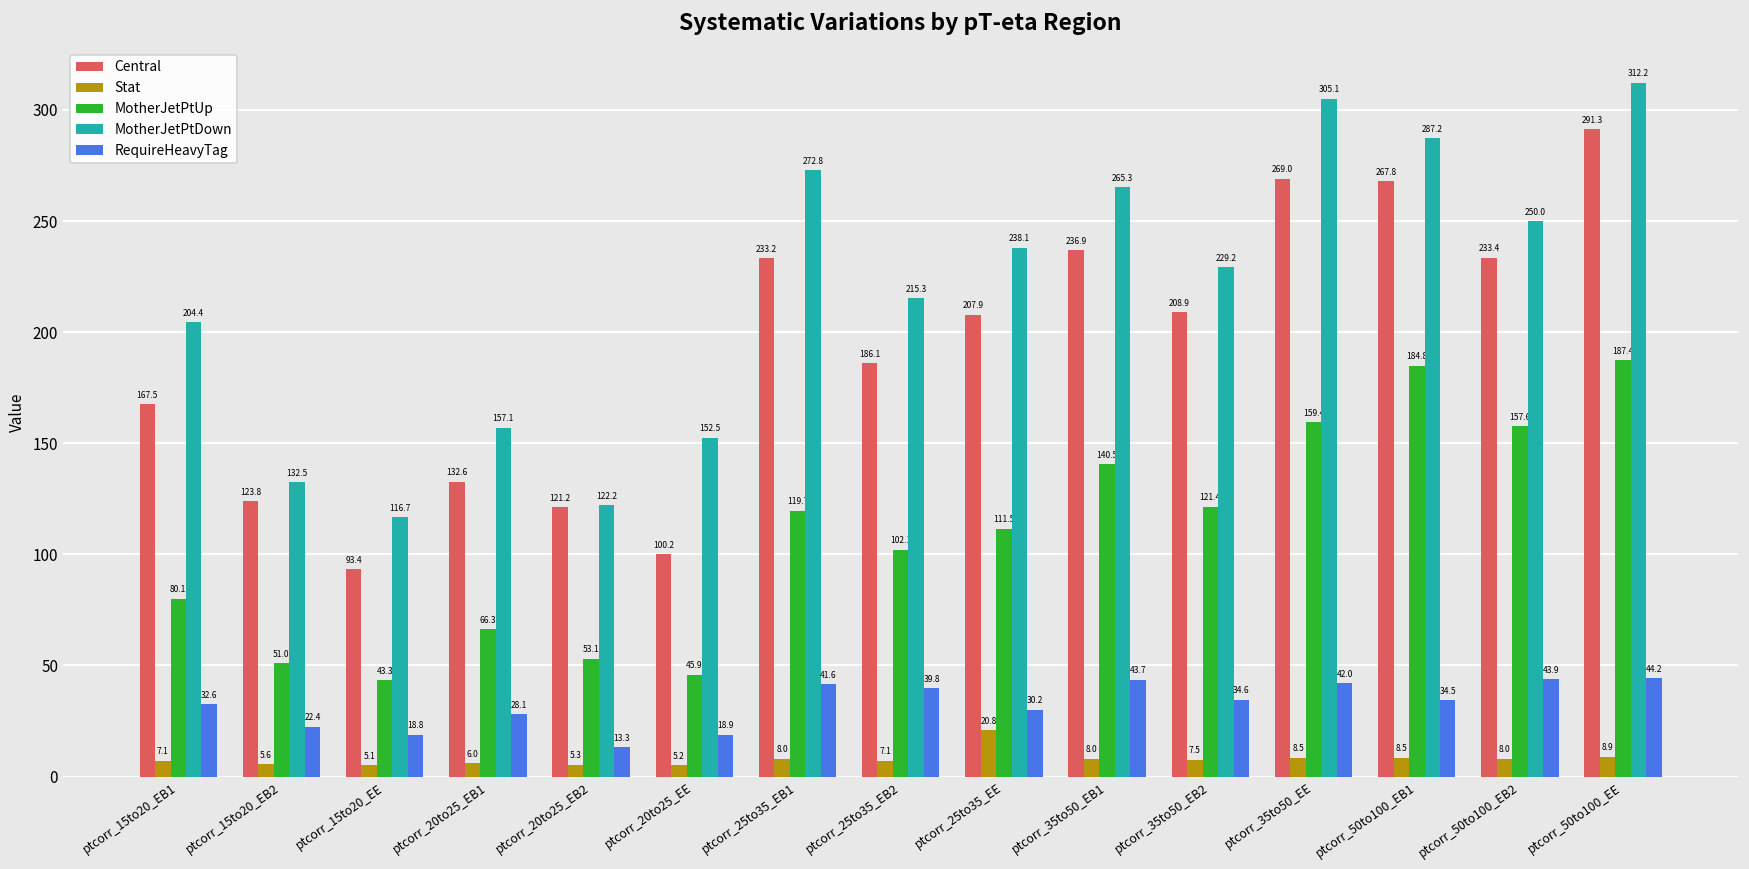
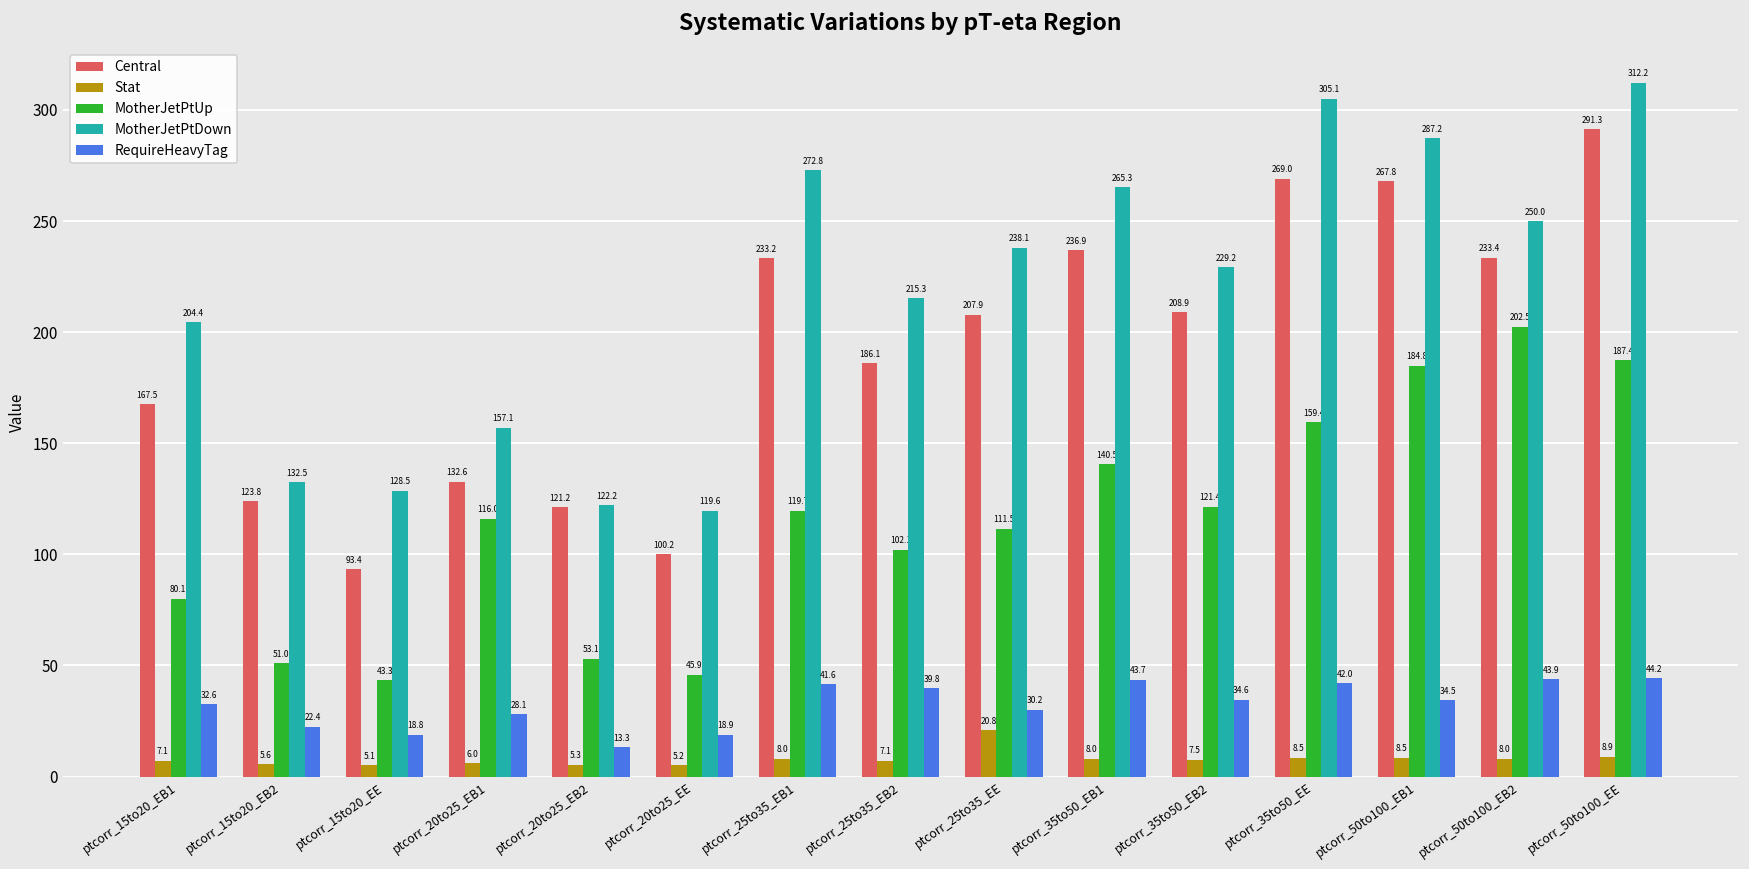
MotherJetPtDown, ptcorr_15to20_EE: 116.7 -> 128.5
MotherJetPtUp, ptcorr_20to25_EB1: 66.3 -> 116.0
MotherJetPtDown, ptcorr_20to25_EE: 152.5 -> 119.6
MotherJetPtUp, ptcorr_50to100_EB2: 157.6 -> 202.5
